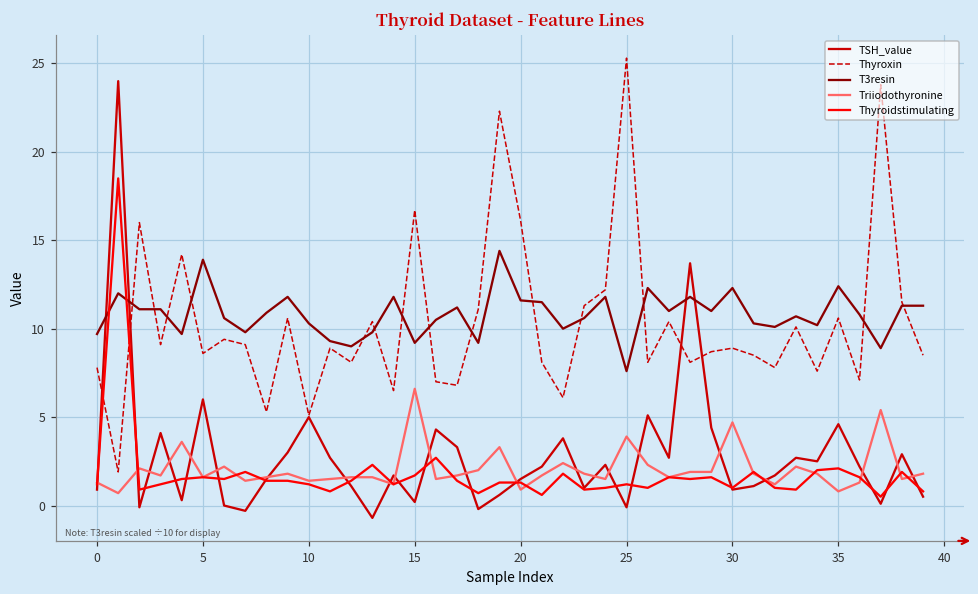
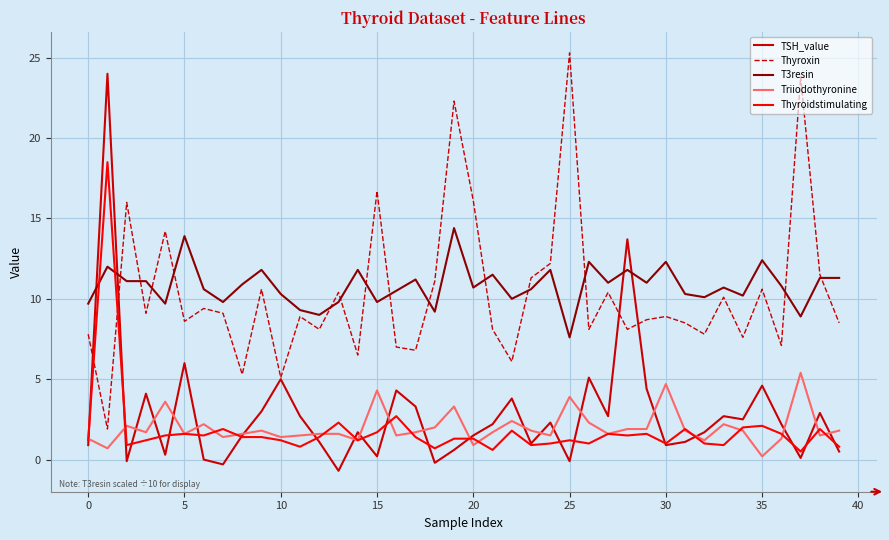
T3resin, 15: 9.2 -> 9.8
Triiodothyronine, 15: 6.6 -> 4.3
T3resin, 20: 11.6 -> 10.7
Triiodothyronine, 35: 0.8 -> 0.2
